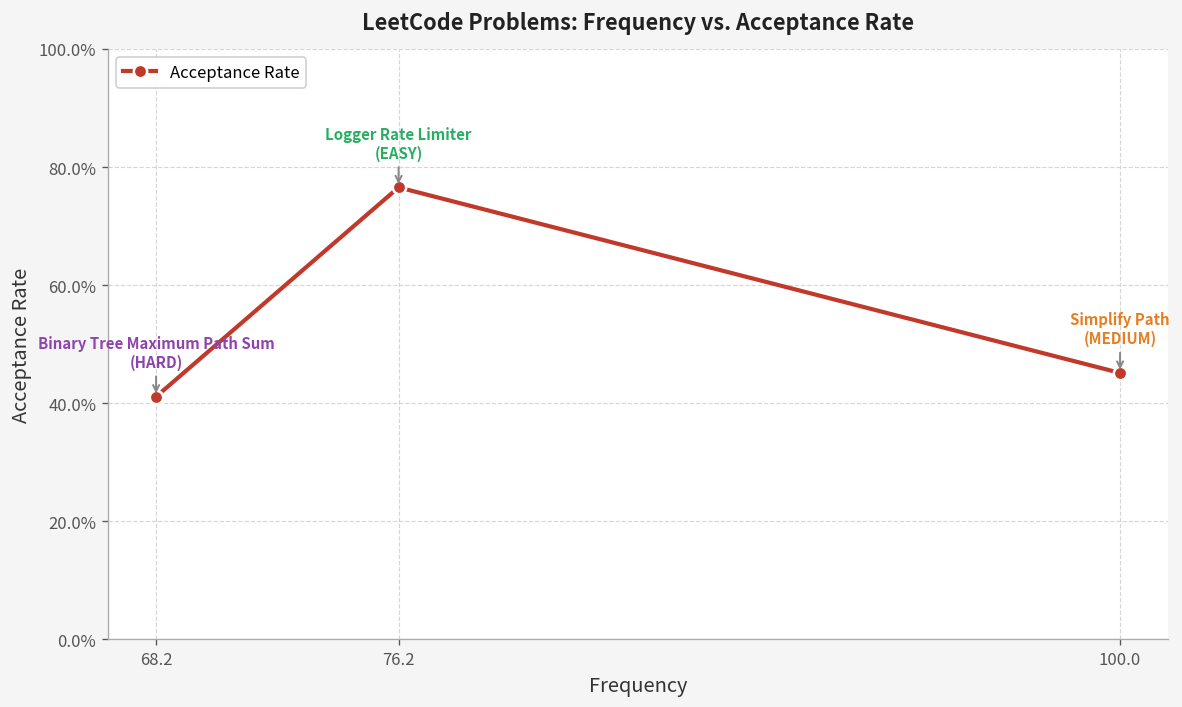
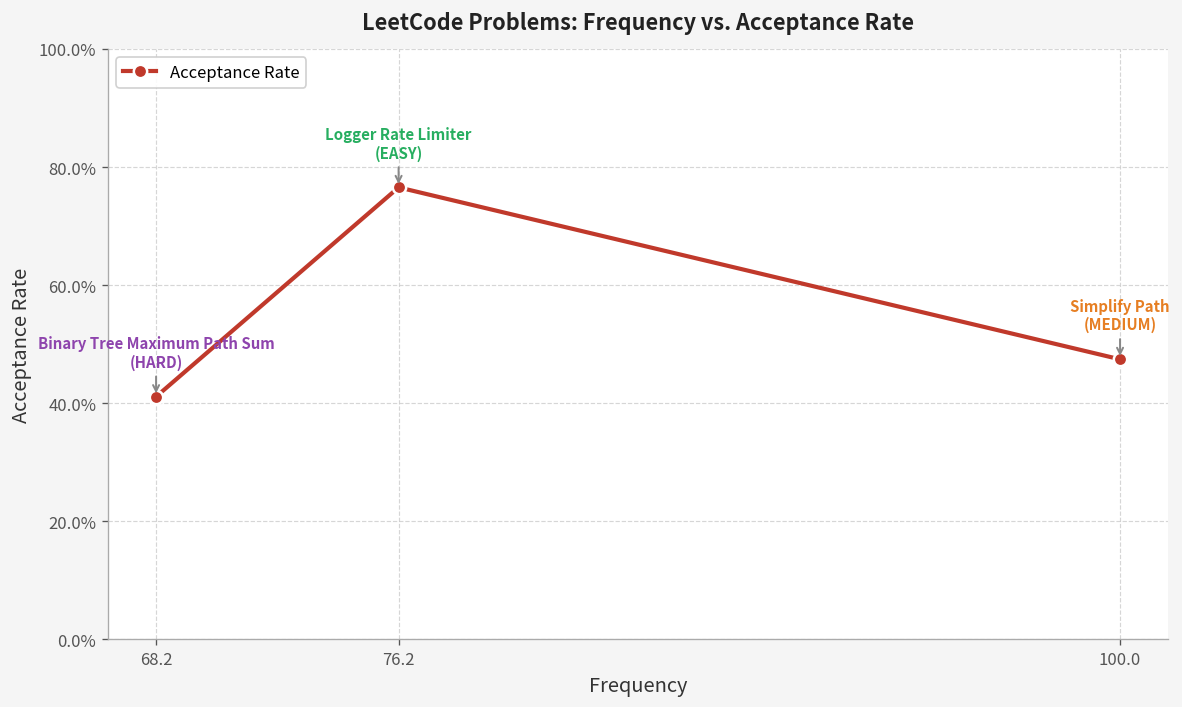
100.0: 45% -> 47%
